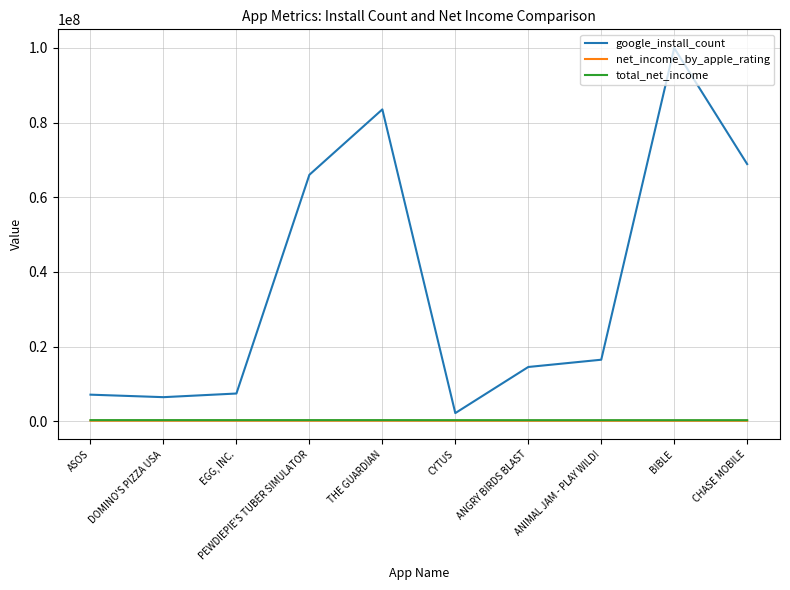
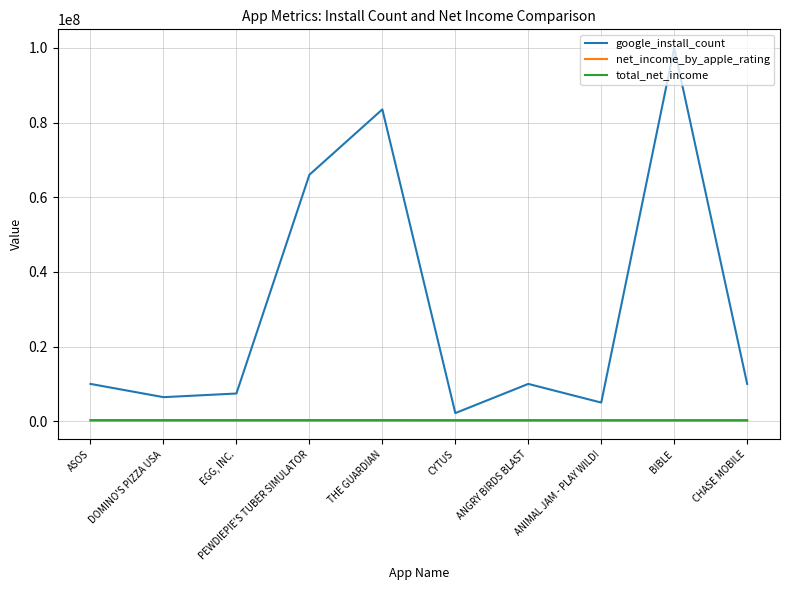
google_install_count, ASOS: 7000000 -> 10000000
google_install_count, ANGRY BIRDS BLAST: 15000000 -> 10000000
google_install_count, ANIMAL JAM - PLAY WILD!: 16000000 -> 5000000
google_install_count, CHASE MOBILE: 69000000 -> 10000000
